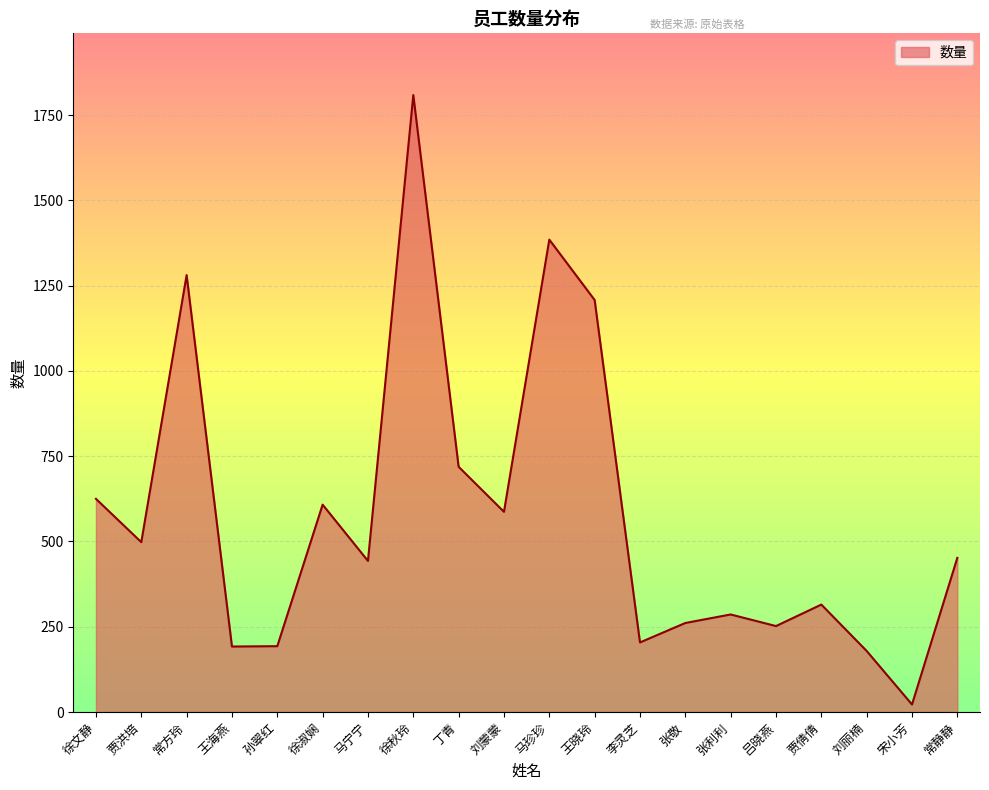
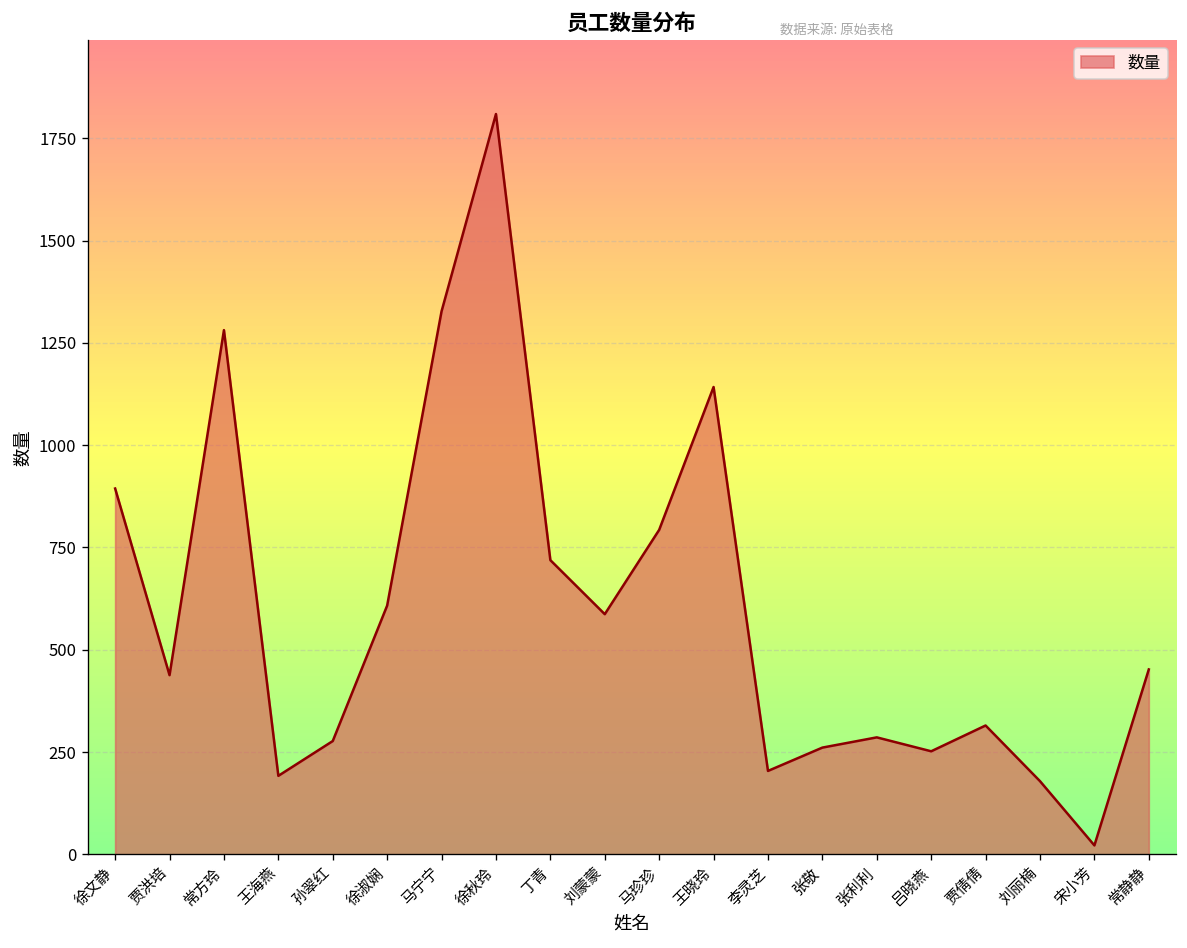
徐文静: 630 -> 890
贾洪培: 500 -> 440
孙翠红: 190 -> 280
马宁宁: 440 -> 1330
马珍珍: 1390 -> 790
王晓玲: 1210 -> 1140
